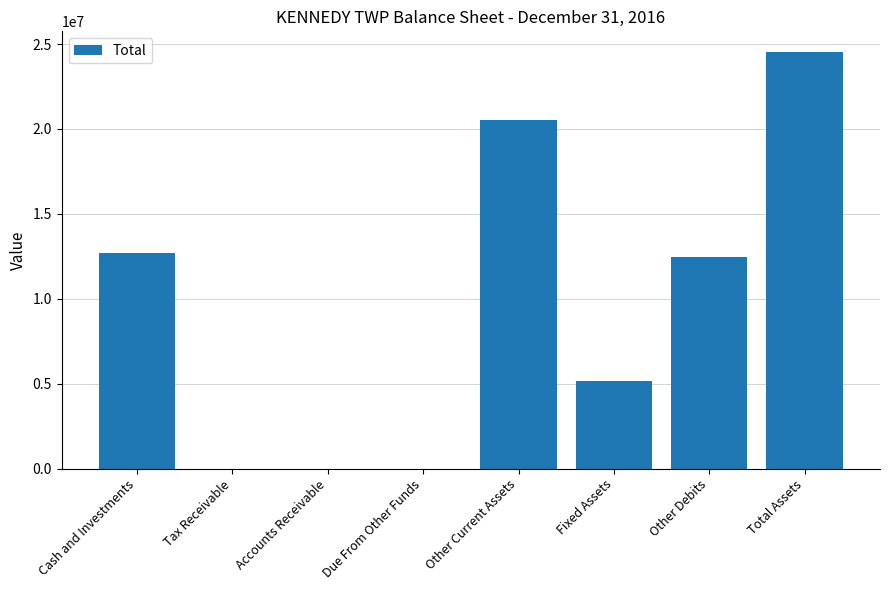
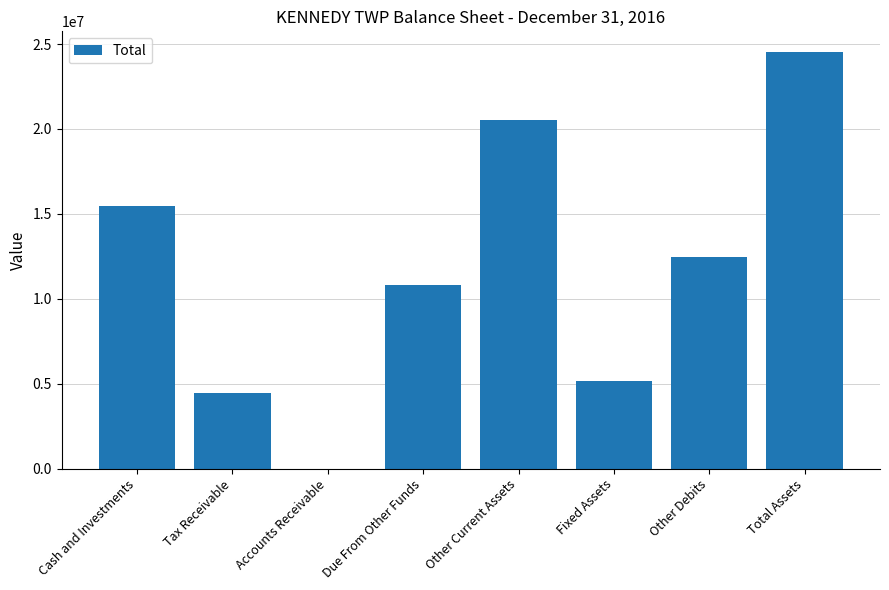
Cash and Investments: 12700000 -> 15500000
Tax Receivable: 0 -> 4400000
Due From Other Funds: 0 -> 10800000
